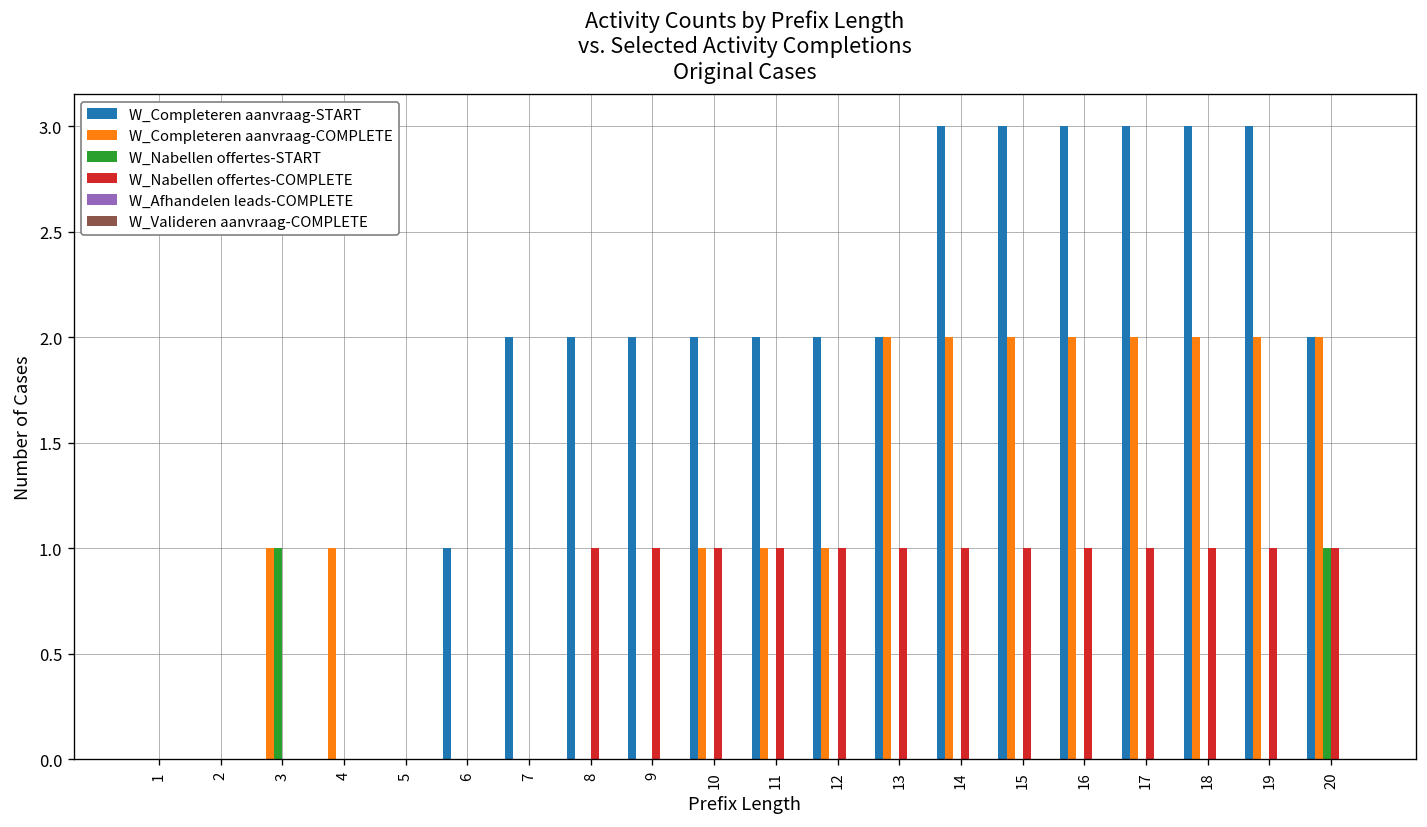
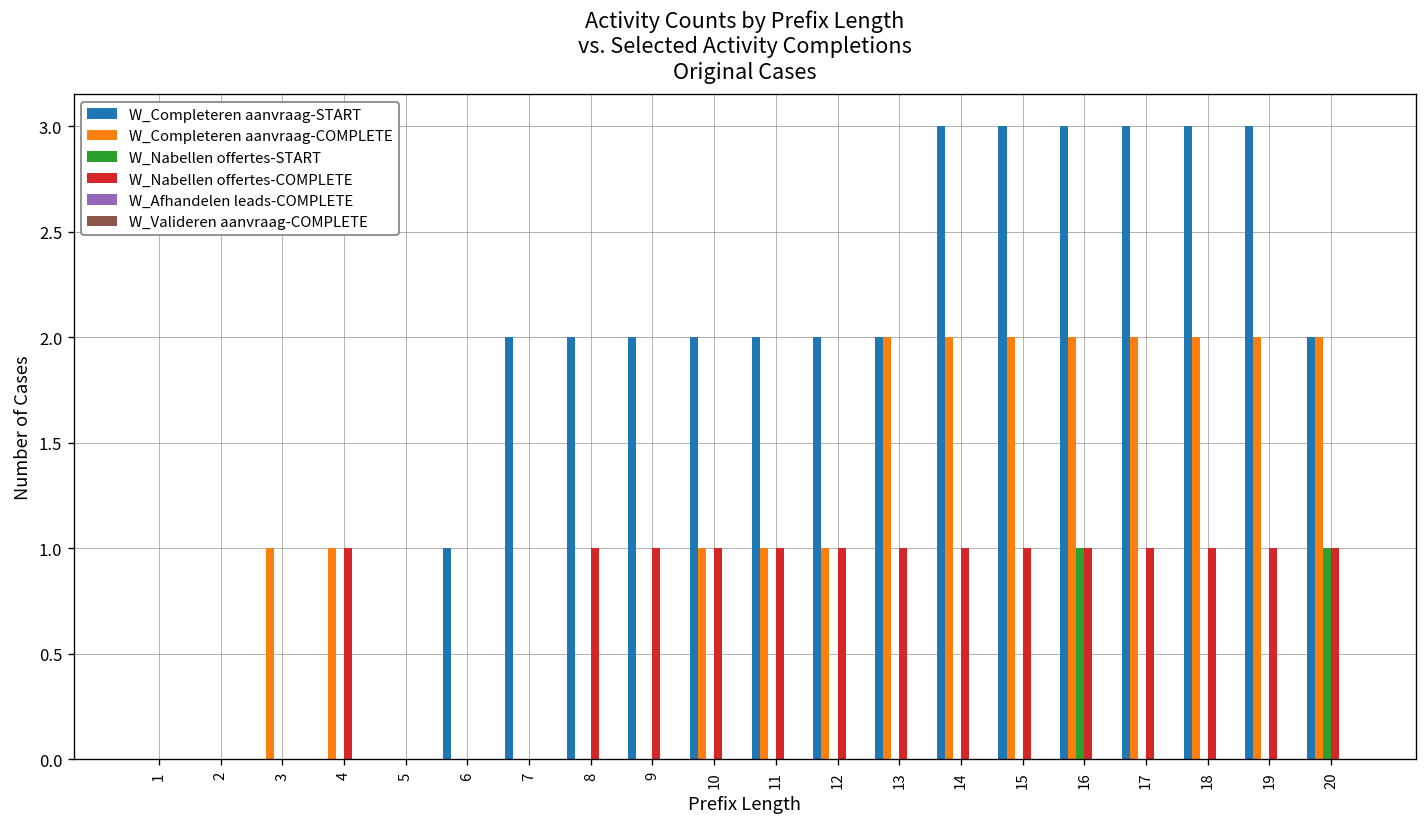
W_Nabellen offertes-START, 3: 1 -> 0
W_Nabellen offertes-COMPLETE, 4: 0 -> 1
W_Nabellen offertes-START, 16: 0 -> 1
